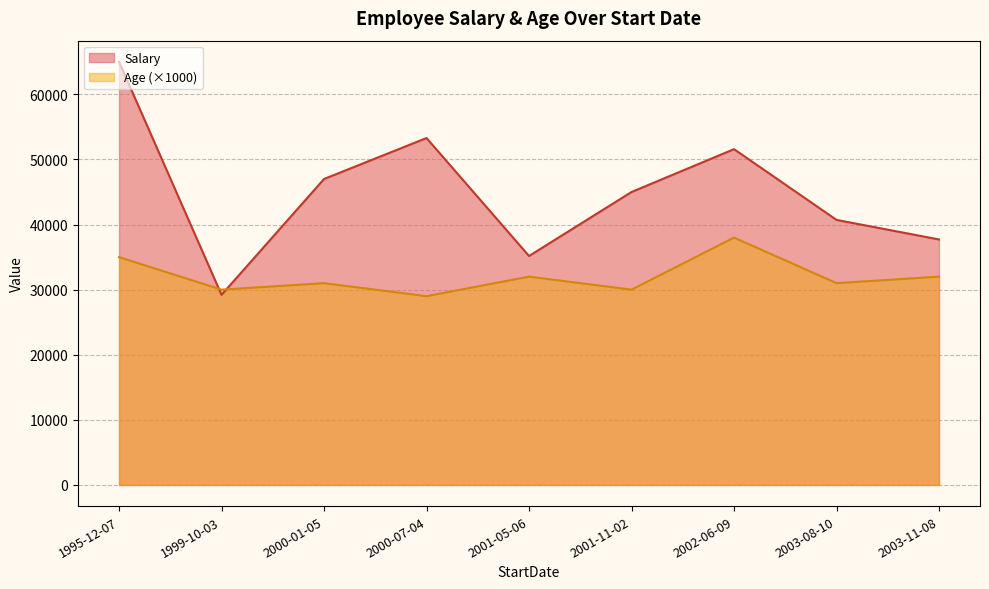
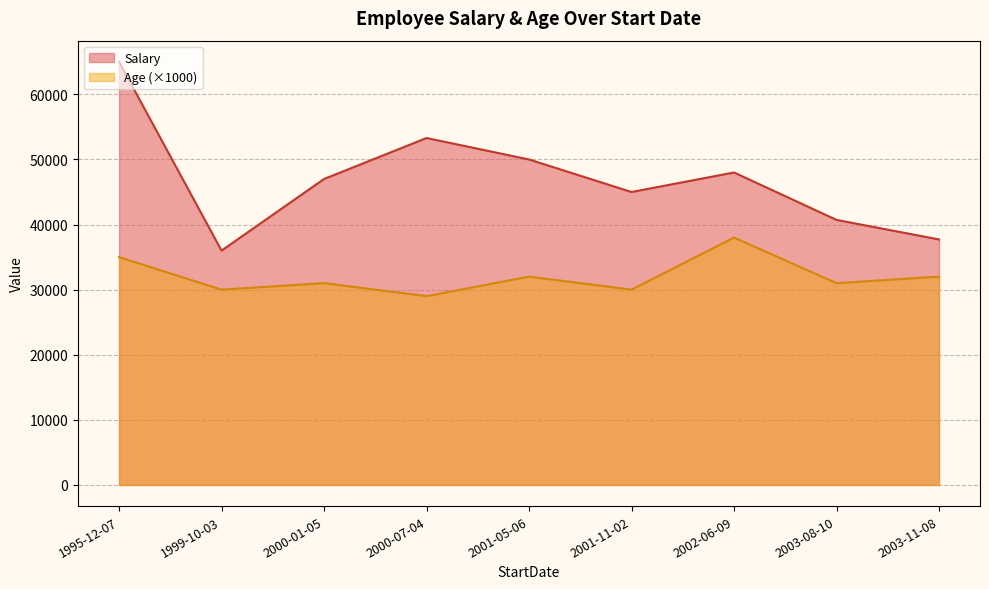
Salary, 1999-10-03: 29000 -> 36000
Salary, 2001-05-06: 35000 -> 50000
Salary, 2002-06-09: 52000 -> 48000
